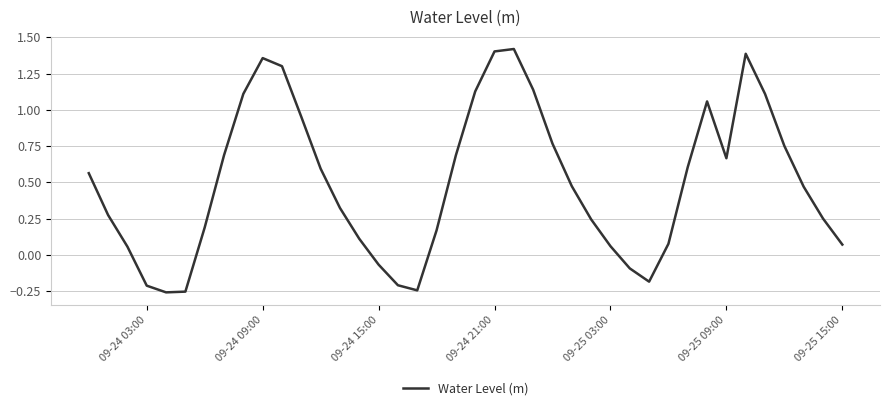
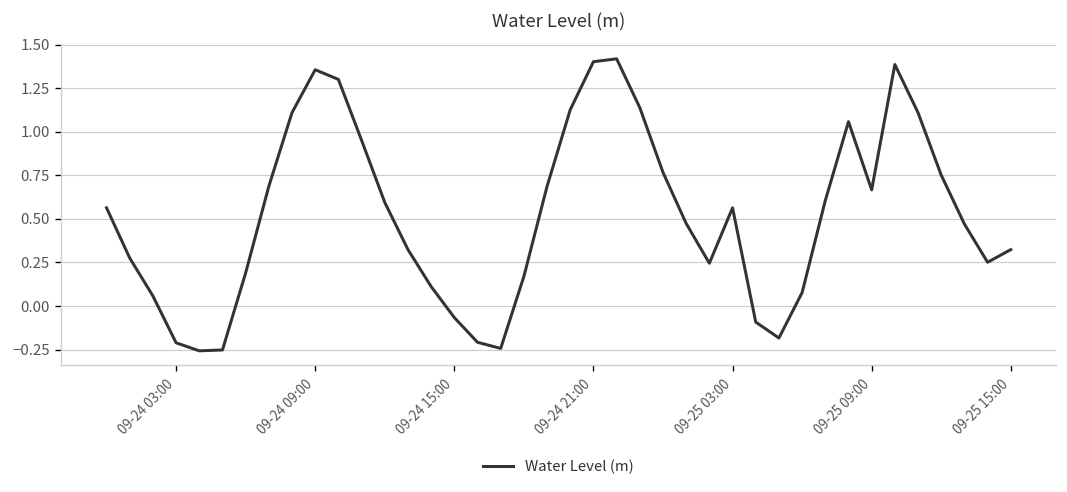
09-25 03:00: 0.06 -> 0.56
09-25 15:00: 0.07 -> 0.32
